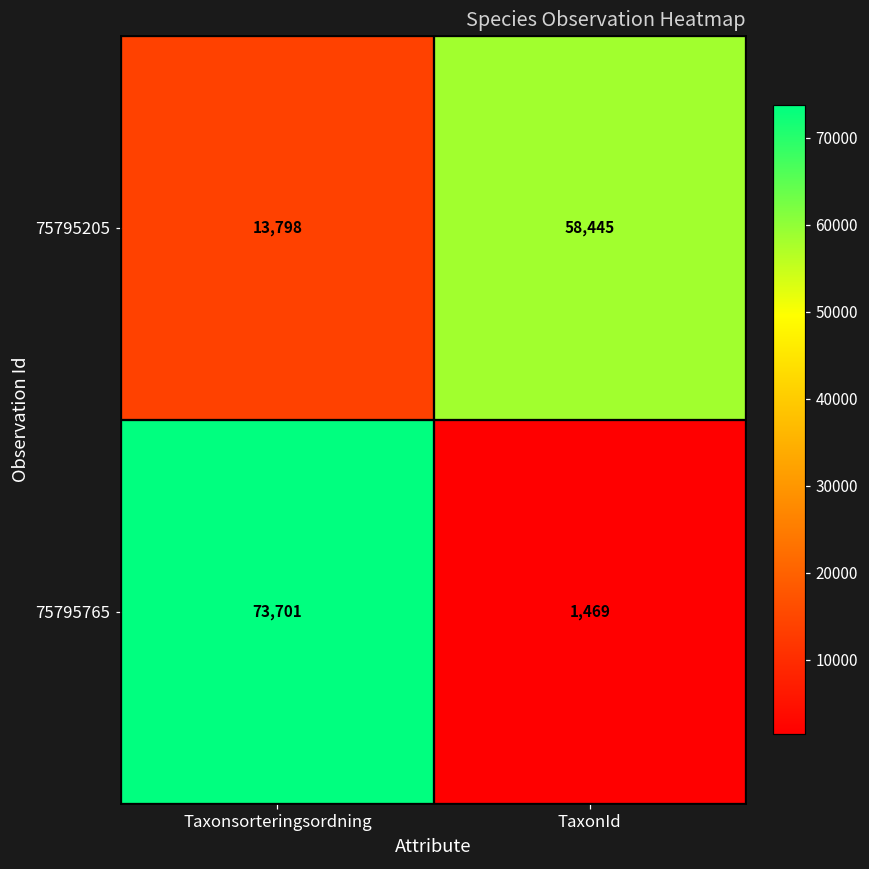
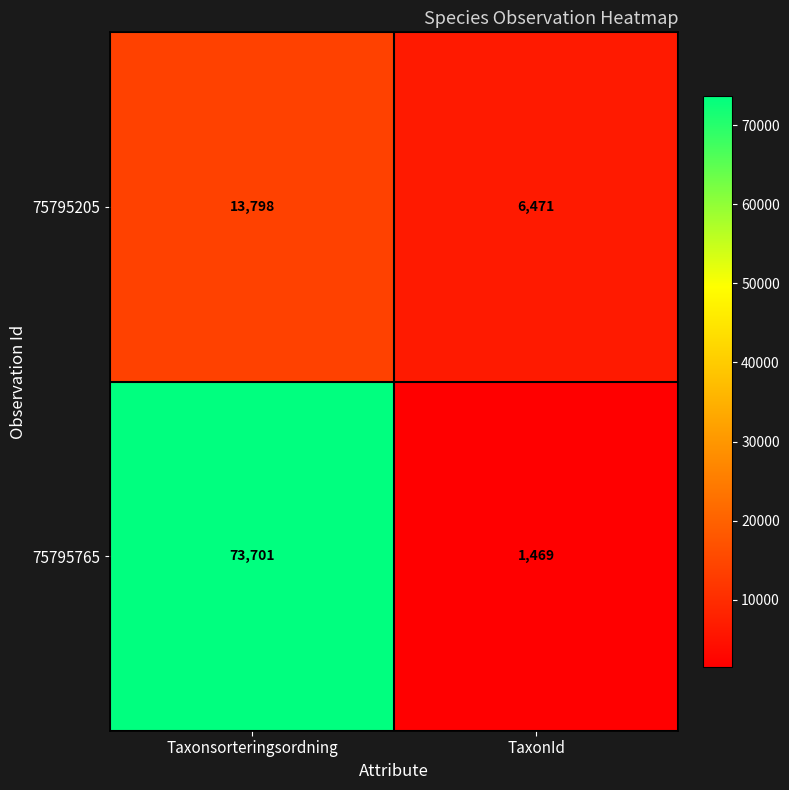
75795205, TaxonId: 58,445 -> 6,471
